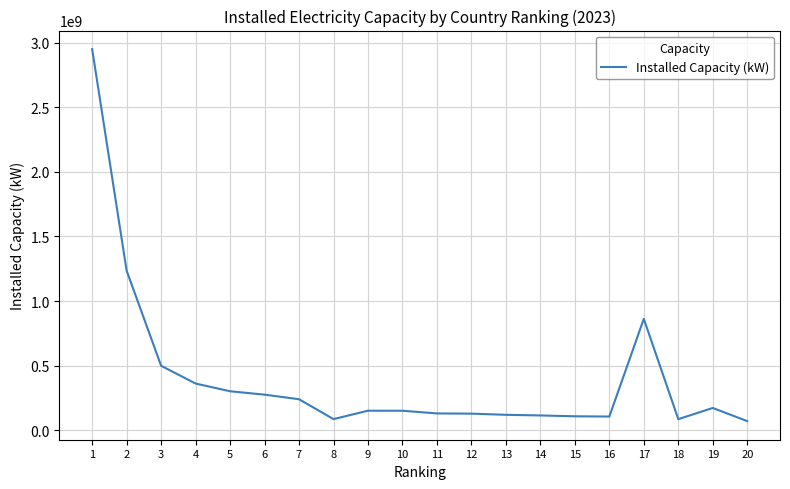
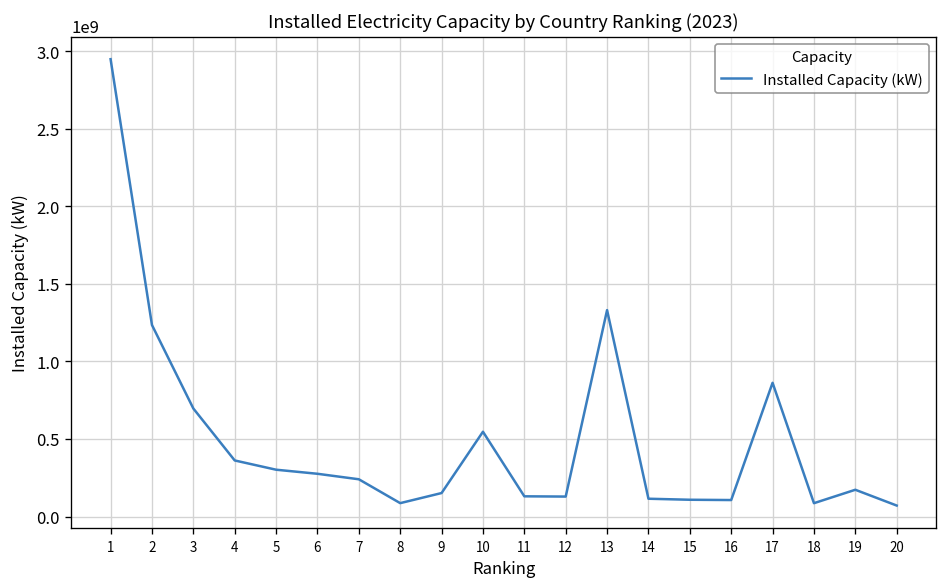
3: 500000000 -> 700000000
10: 150000000 -> 550000000
13: 120000000 -> 1330000000
